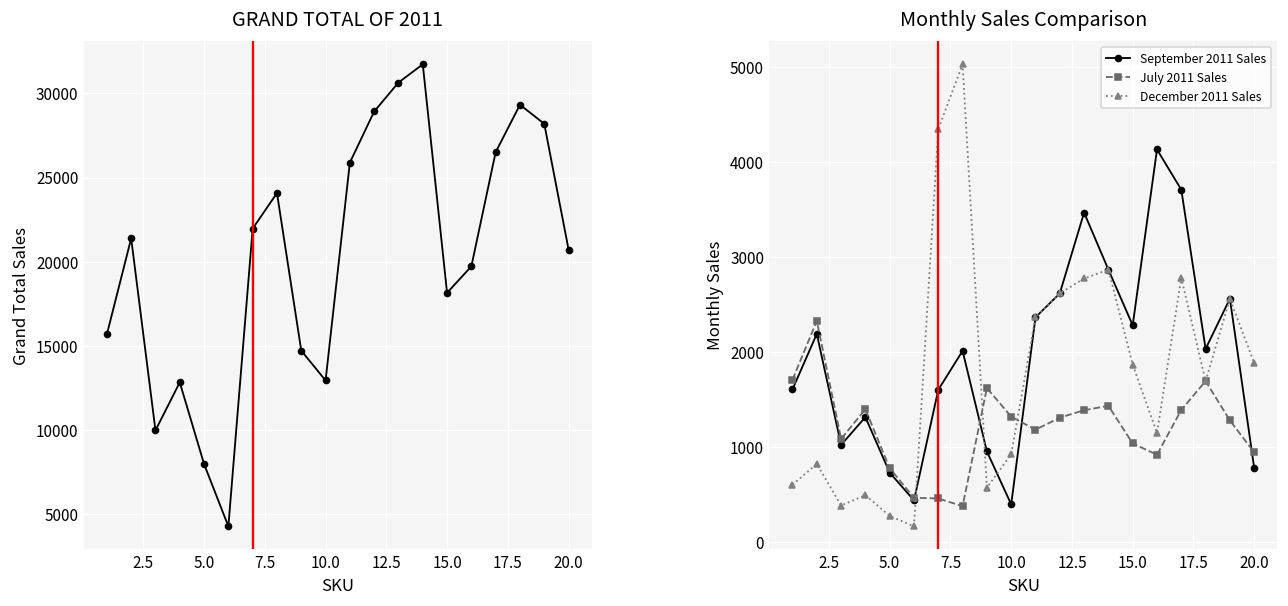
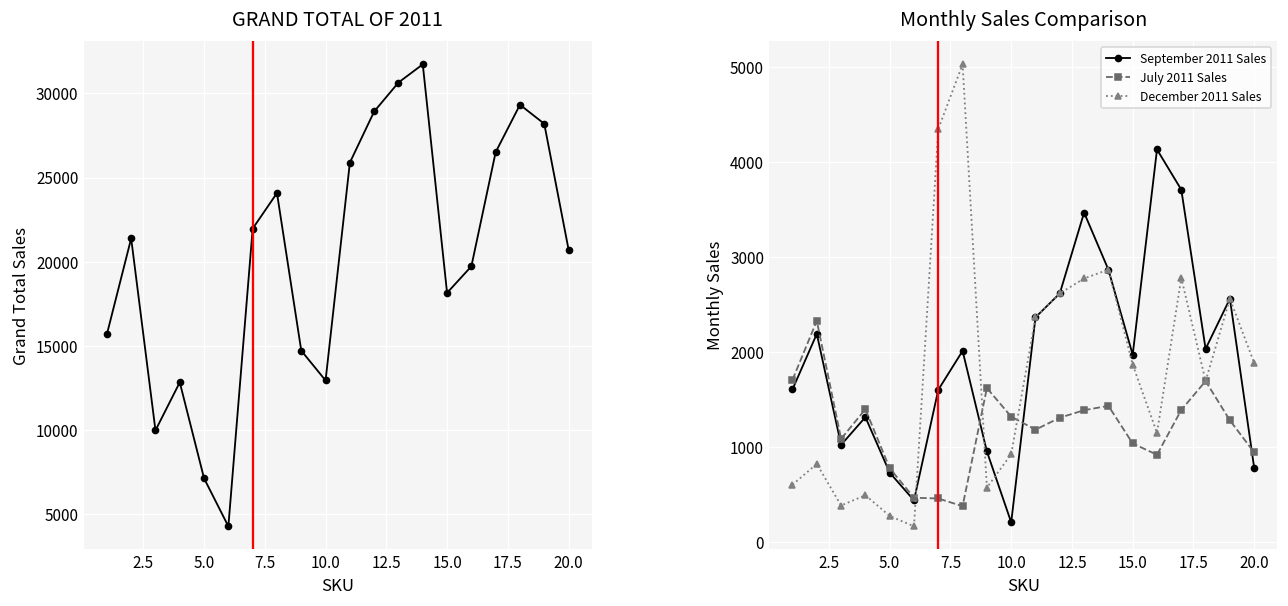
GRAND TOTAL OF 2011, 5.0: 8000 -> 7100
Monthly Sales Comparison, September 2011 Sales, 10.0: 400 -> 200
Monthly Sales Comparison, September 2011 Sales, 15.0: 2300 -> 2000
